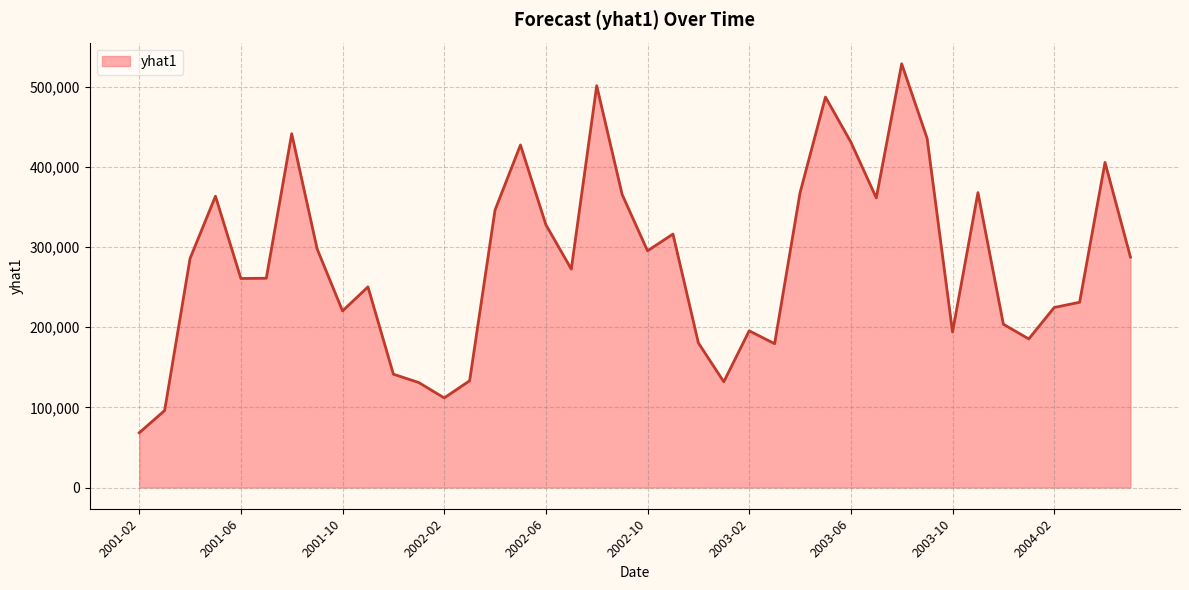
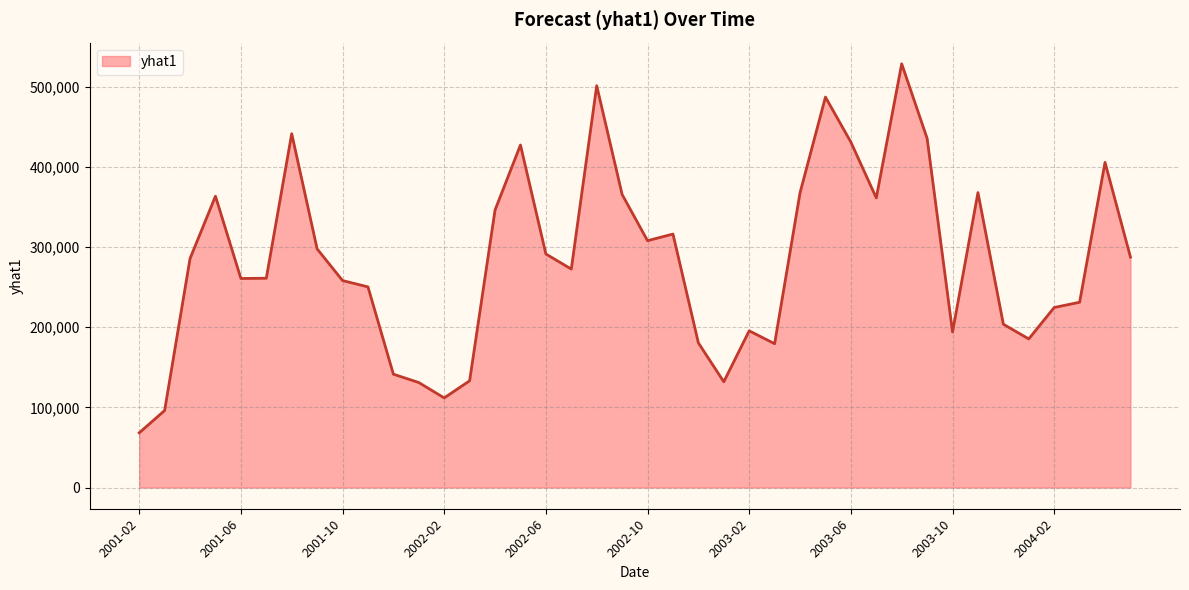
2001-10: 220,000 -> 260,000
2002-06: 330,000 -> 290,000
2002-10: 300,000 -> 310,000
